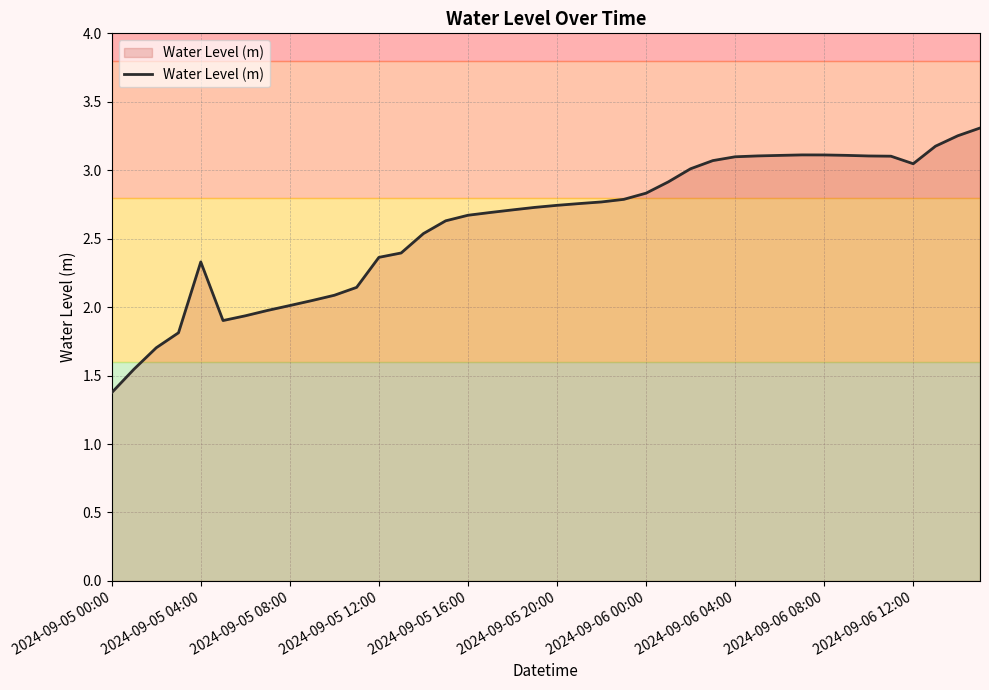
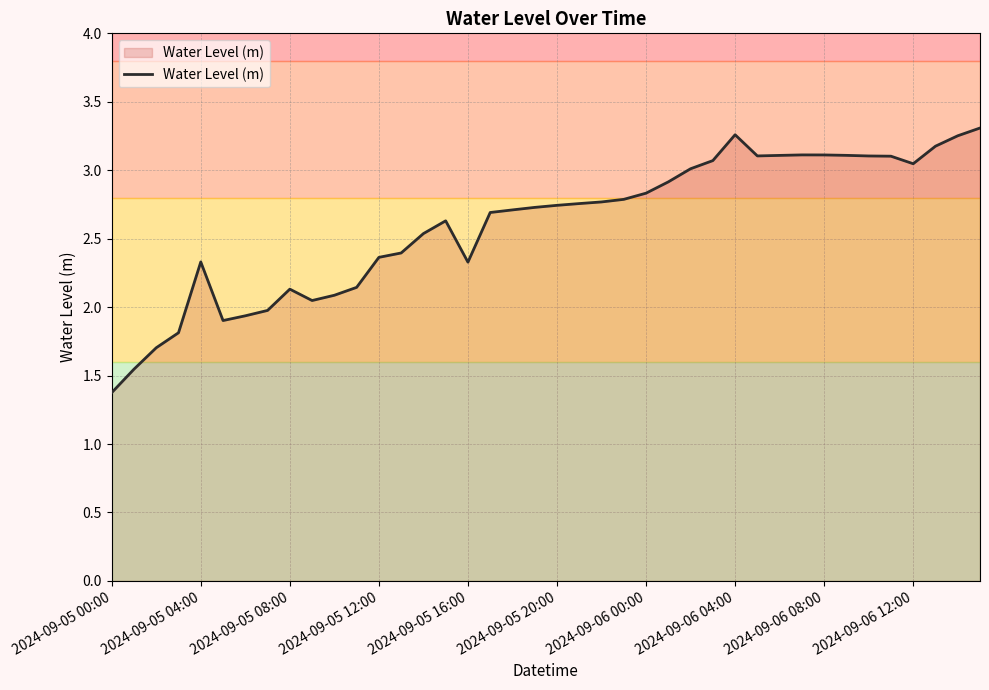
2024-09-05 08:00: 2.01 -> 2.13
2024-09-05 16:00: 2.67 -> 2.33
2024-09-06 04:00: 3.10 -> 3.26
